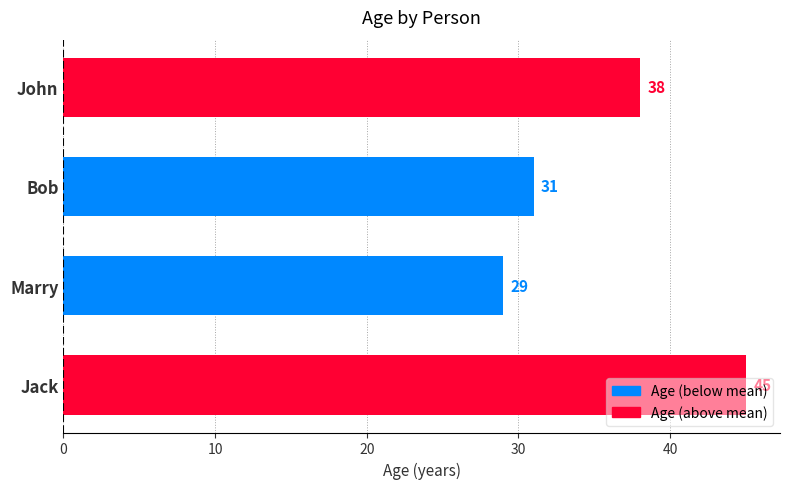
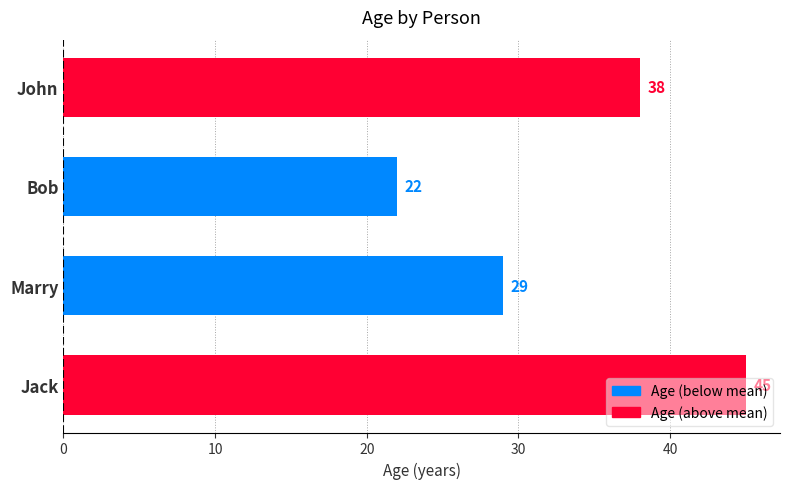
Bob: 31 -> 22
